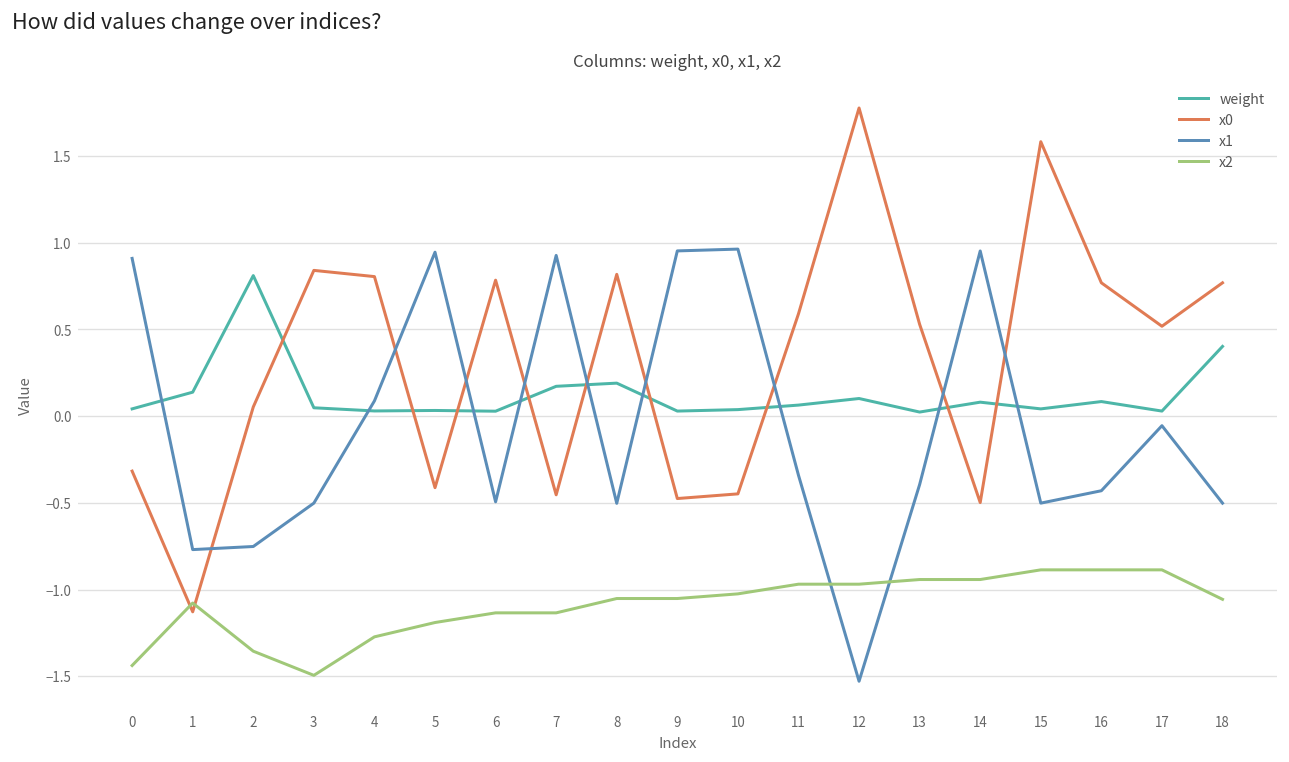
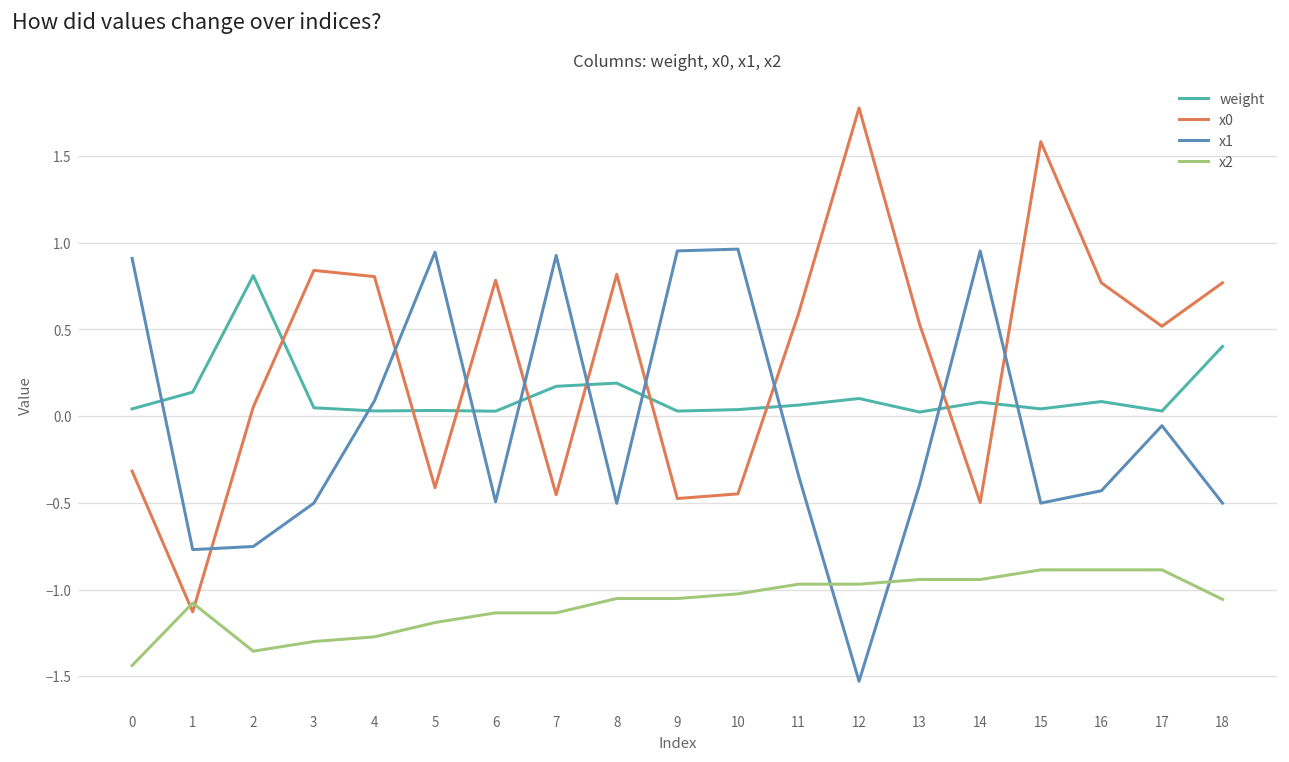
x2, 3: -1.49 -> -1.30
